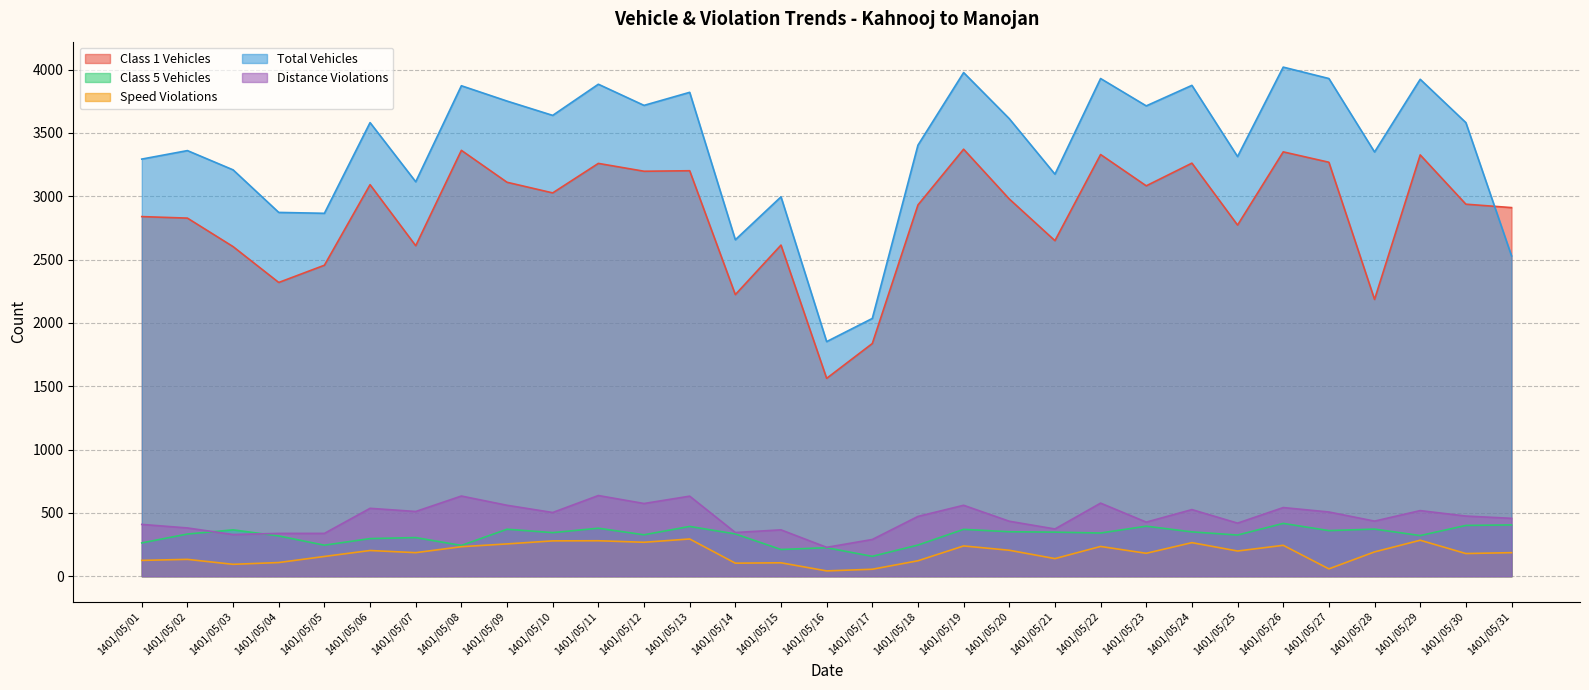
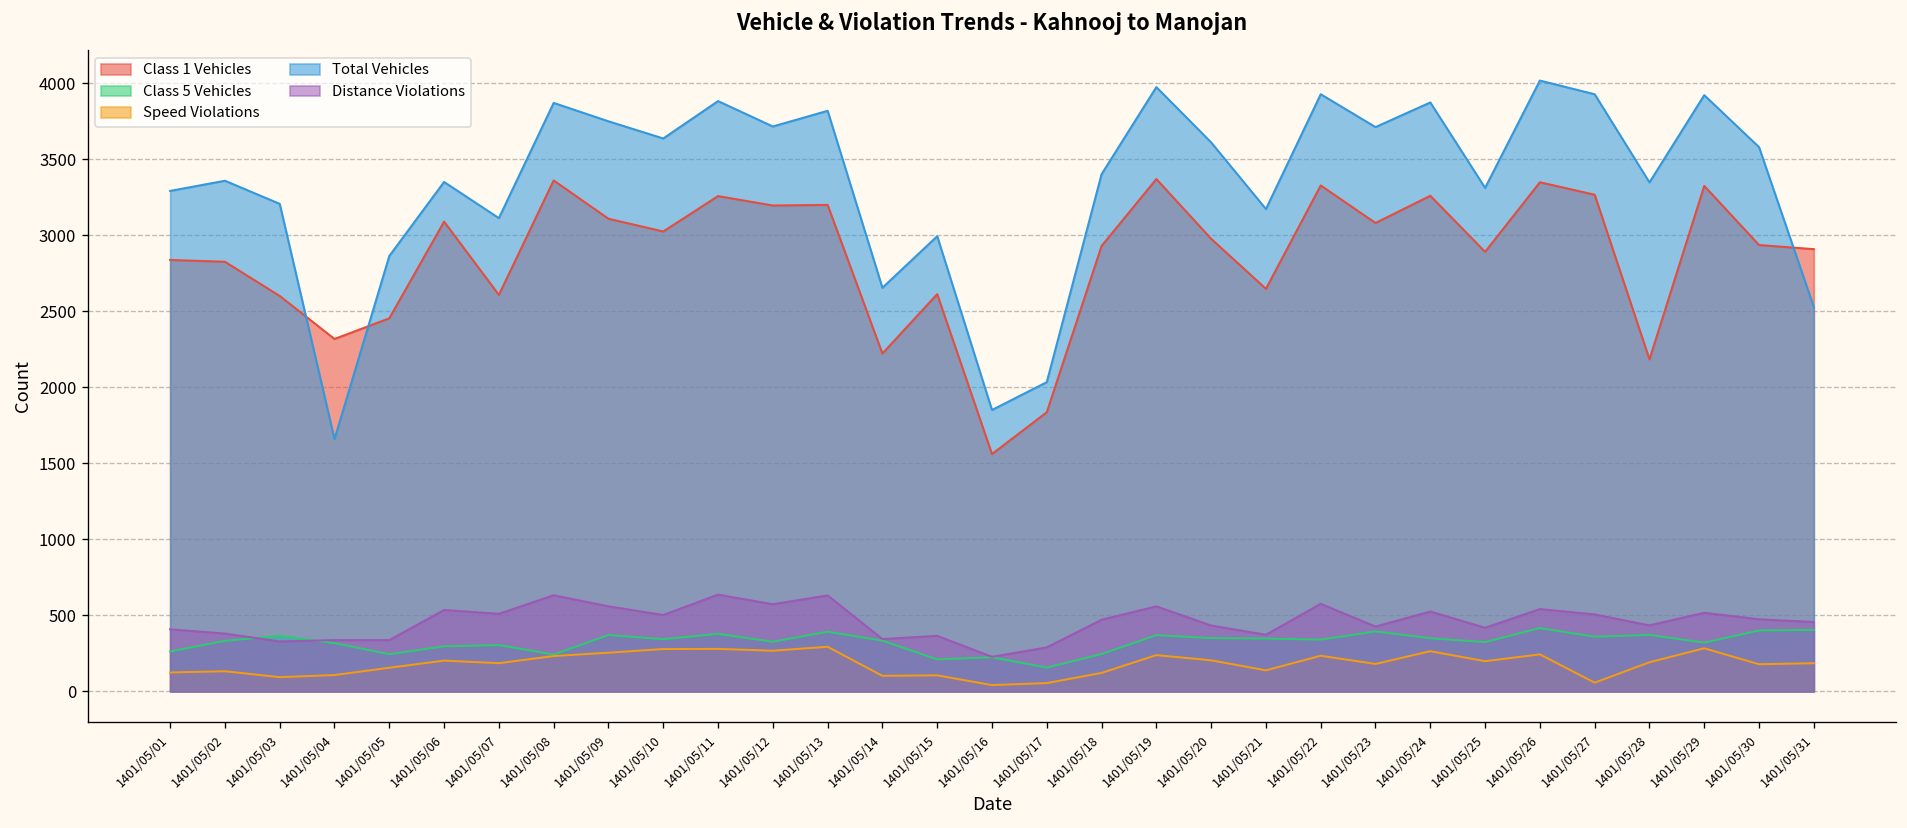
Total Vehicles, 1401/05/04: 2870 -> 1660
Total Vehicles, 1401/05/06: 3580 -> 3350
Class 1 Vehicles, 1401/05/25: 2770 -> 2890
